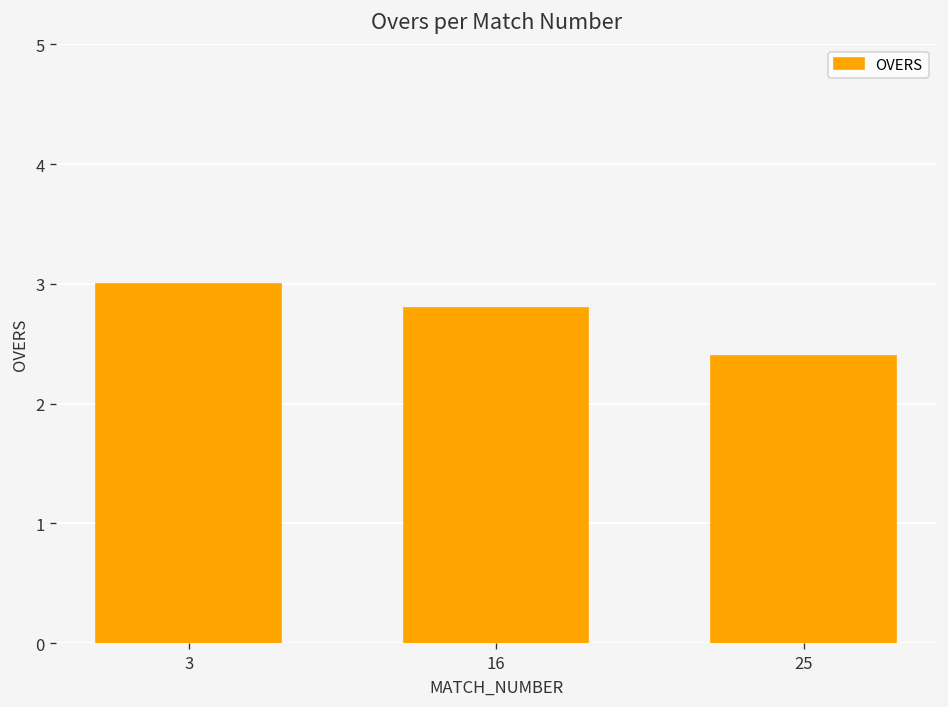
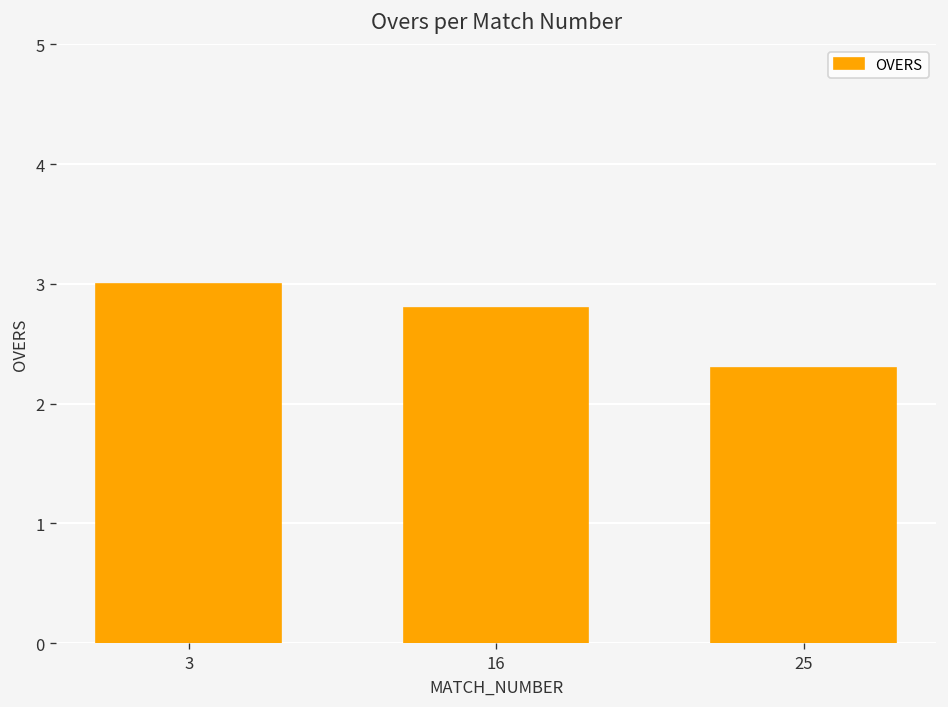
25: 2.4 -> 2.3
